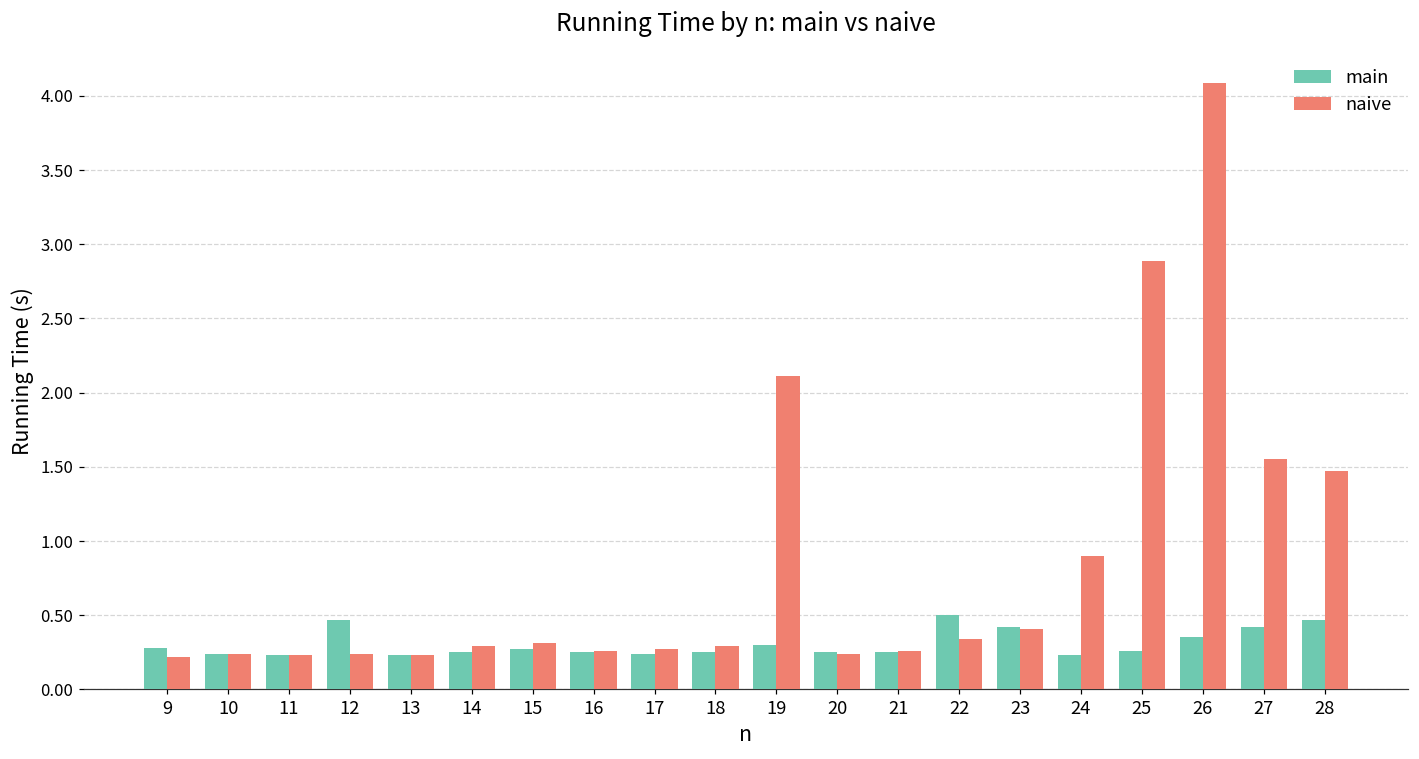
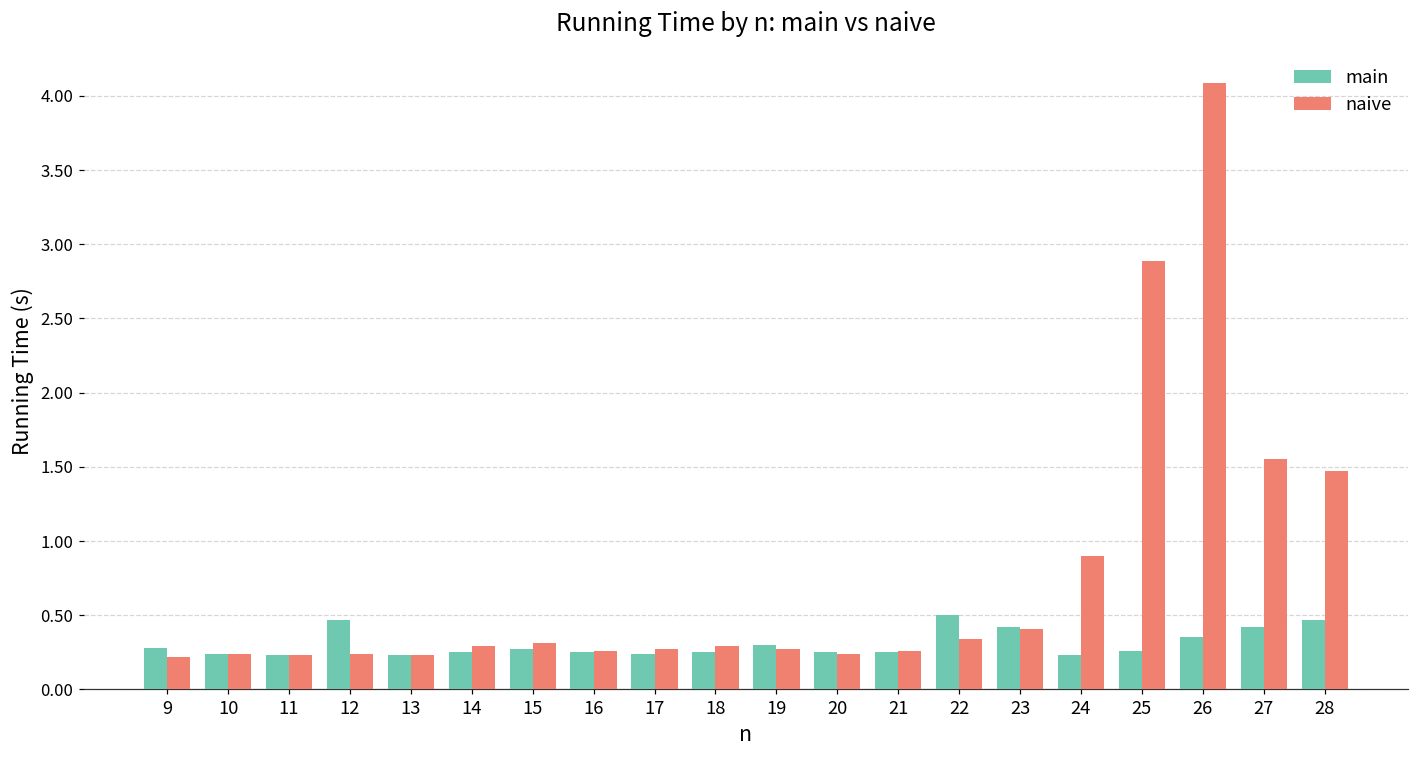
naive, 19: 2.11 -> 0.27
